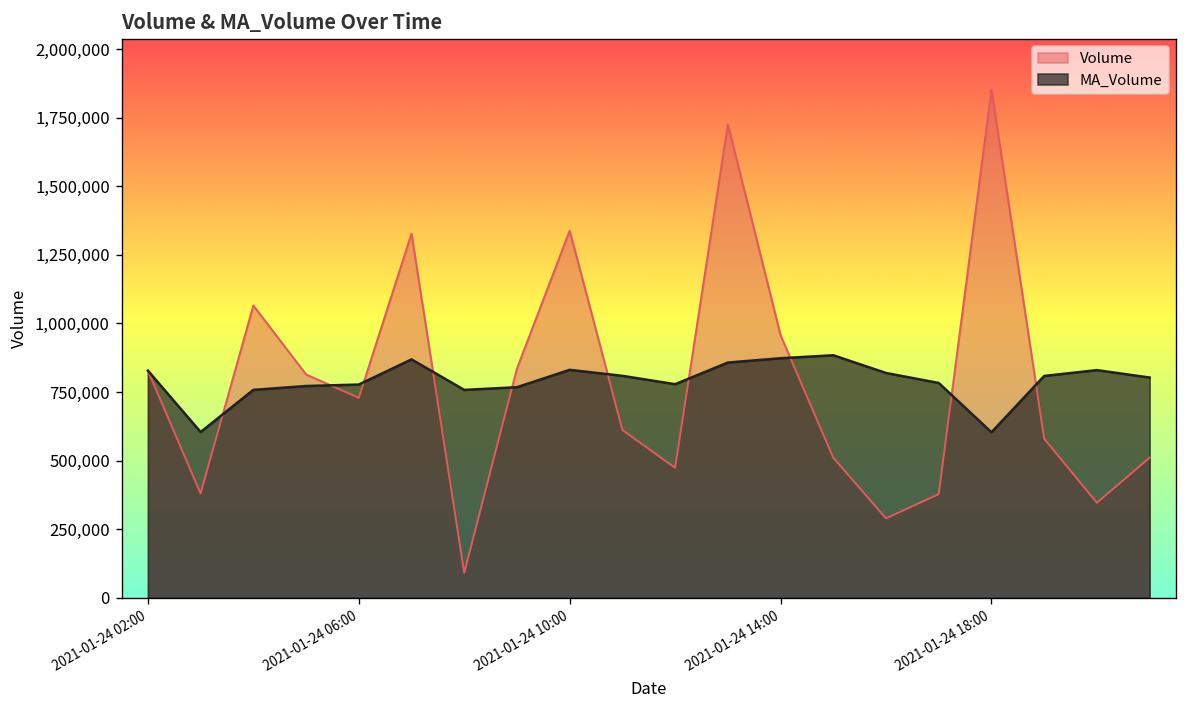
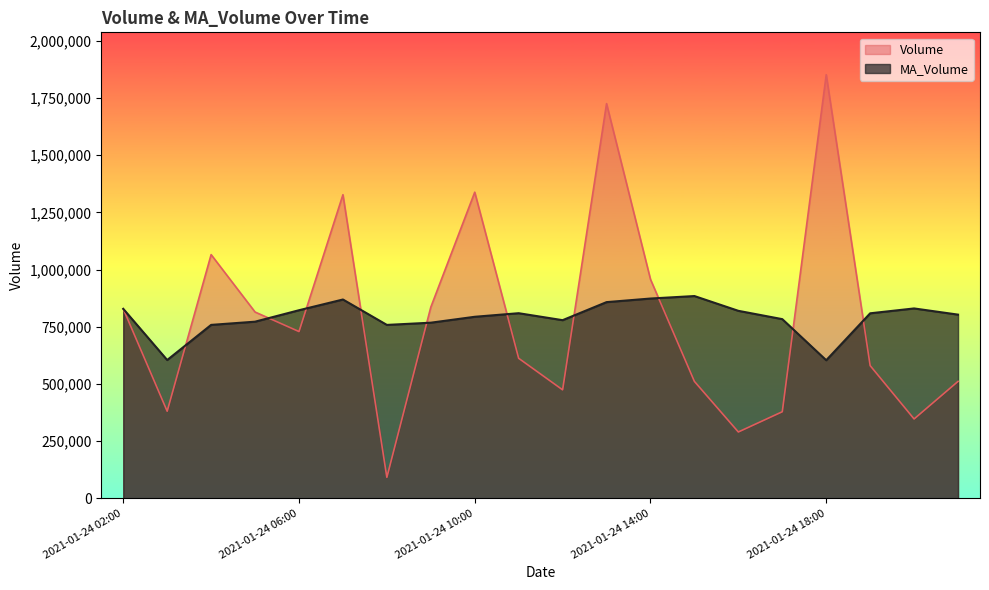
MA_Volume, 2021-01-24 06:00: 780,000 -> 820,000
MA_Volume, 2021-01-24 10:00: 830,000 -> 790,000
